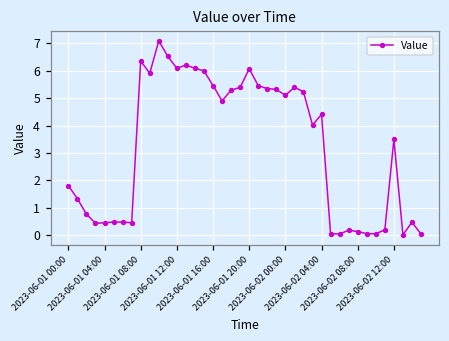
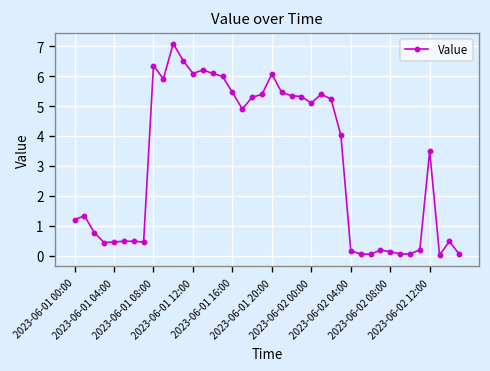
2023-06-01 00:00: 1.8 -> 1.2
2023-06-02 04:00: 4.4 -> 0.2
